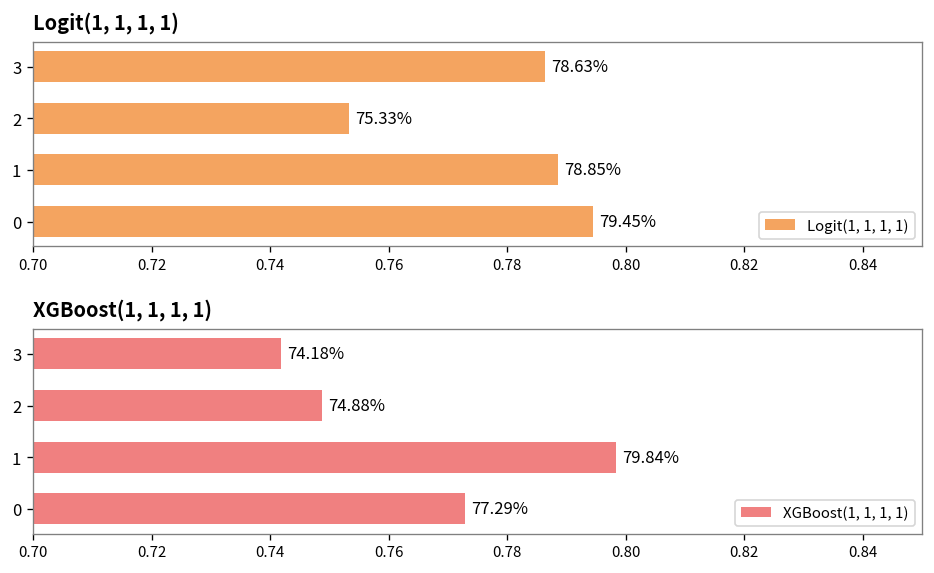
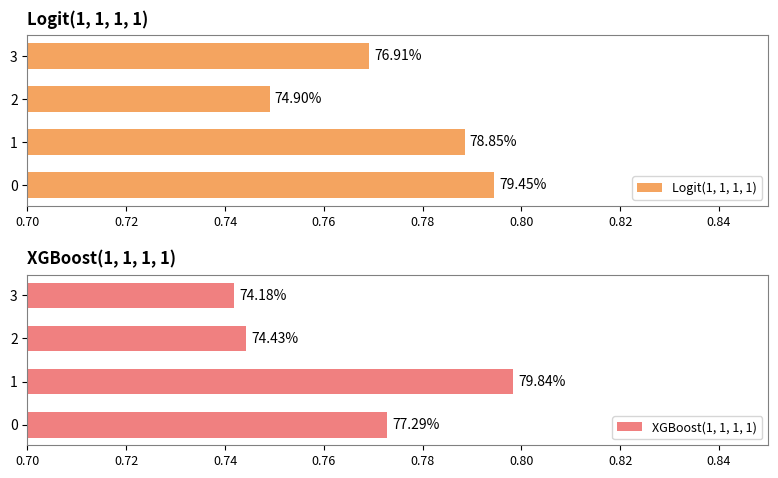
Logit(1, 1, 1, 1), 3: 78.63% -> 76.91%
Logit(1, 1, 1, 1), 2: 75.33% -> 74.90%
XGBoost(1, 1, 1, 1), 2: 74.88% -> 74.43%
